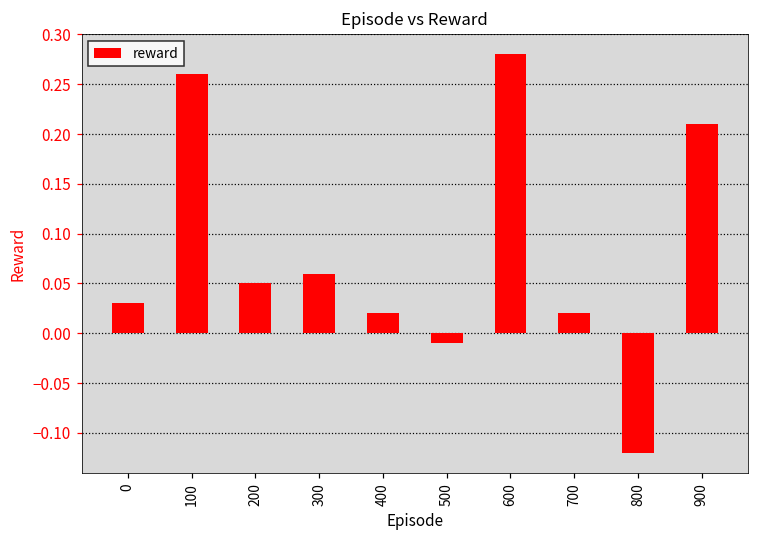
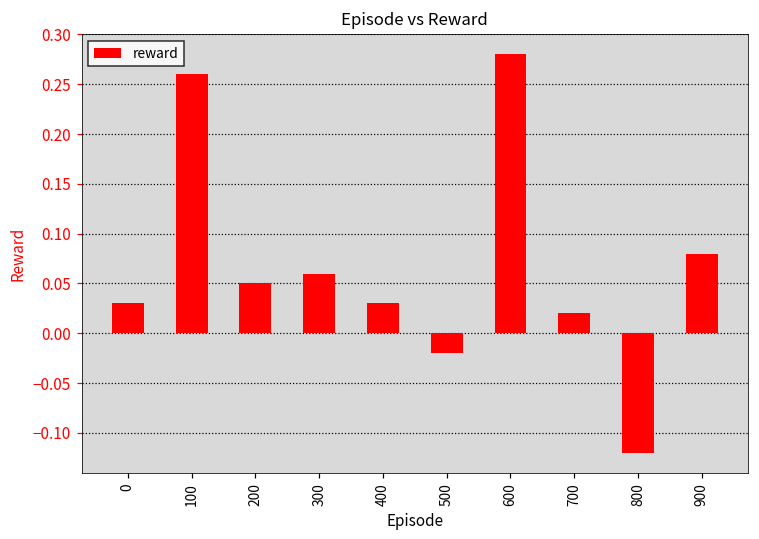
400: 0.02 -> 0.03
500: -0.01 -> -0.02
900: 0.21 -> 0.08
